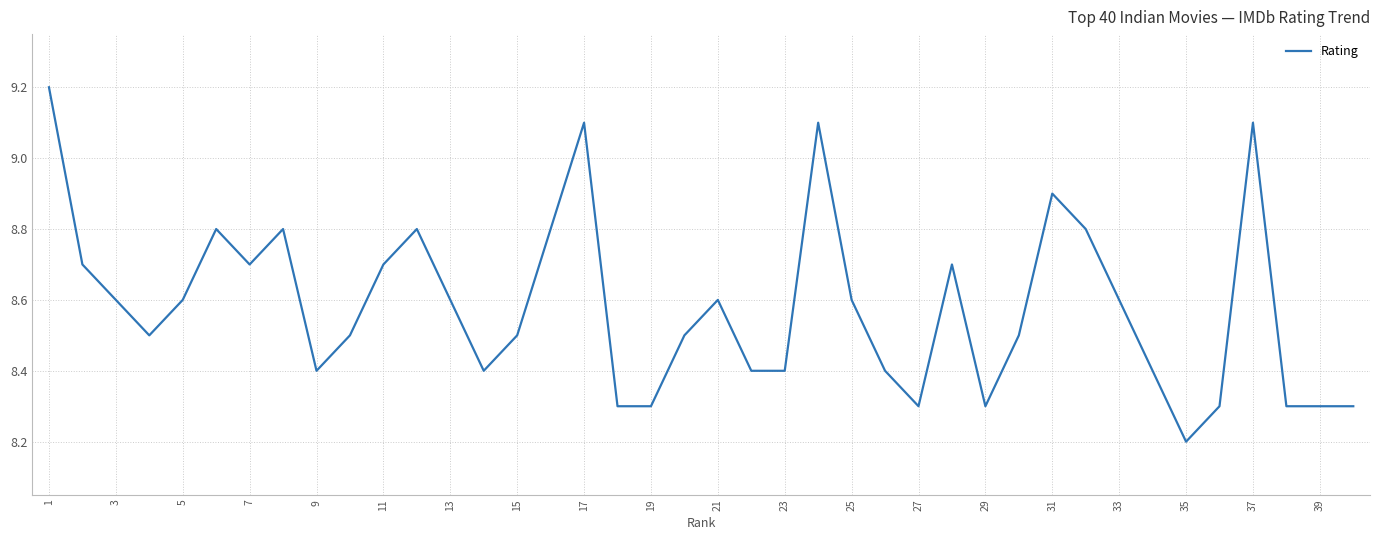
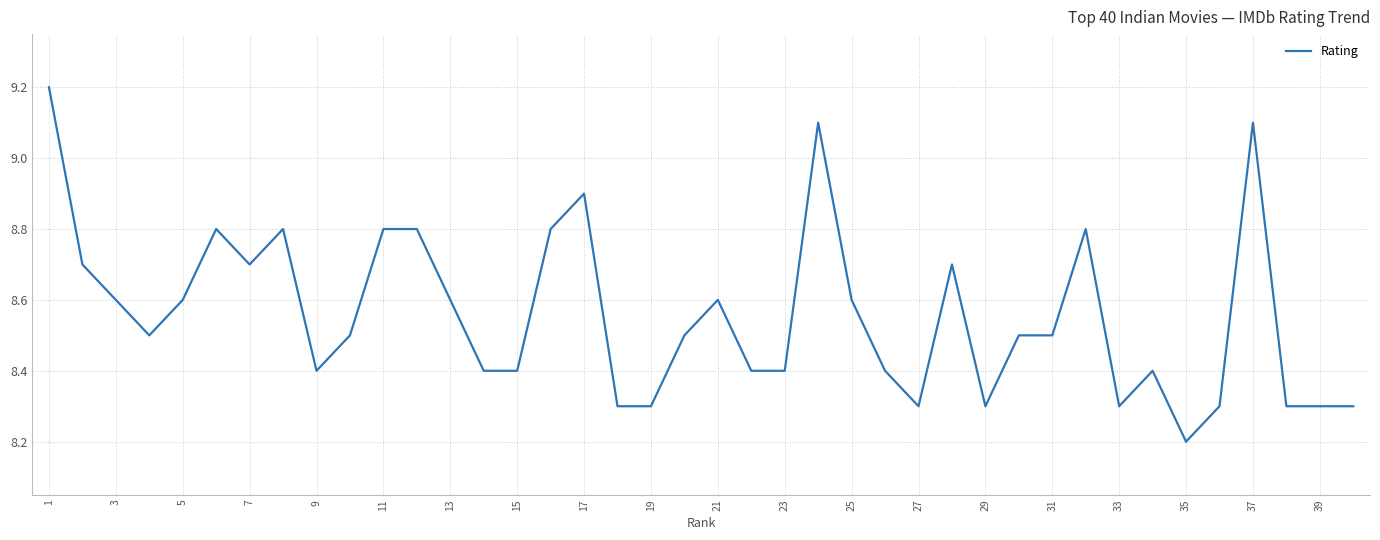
11: 8.7 -> 8.8
15: 8.5 -> 8.4
17: 9.1 -> 8.9
31: 8.9 -> 8.5
33: 8.6 -> 8.3
